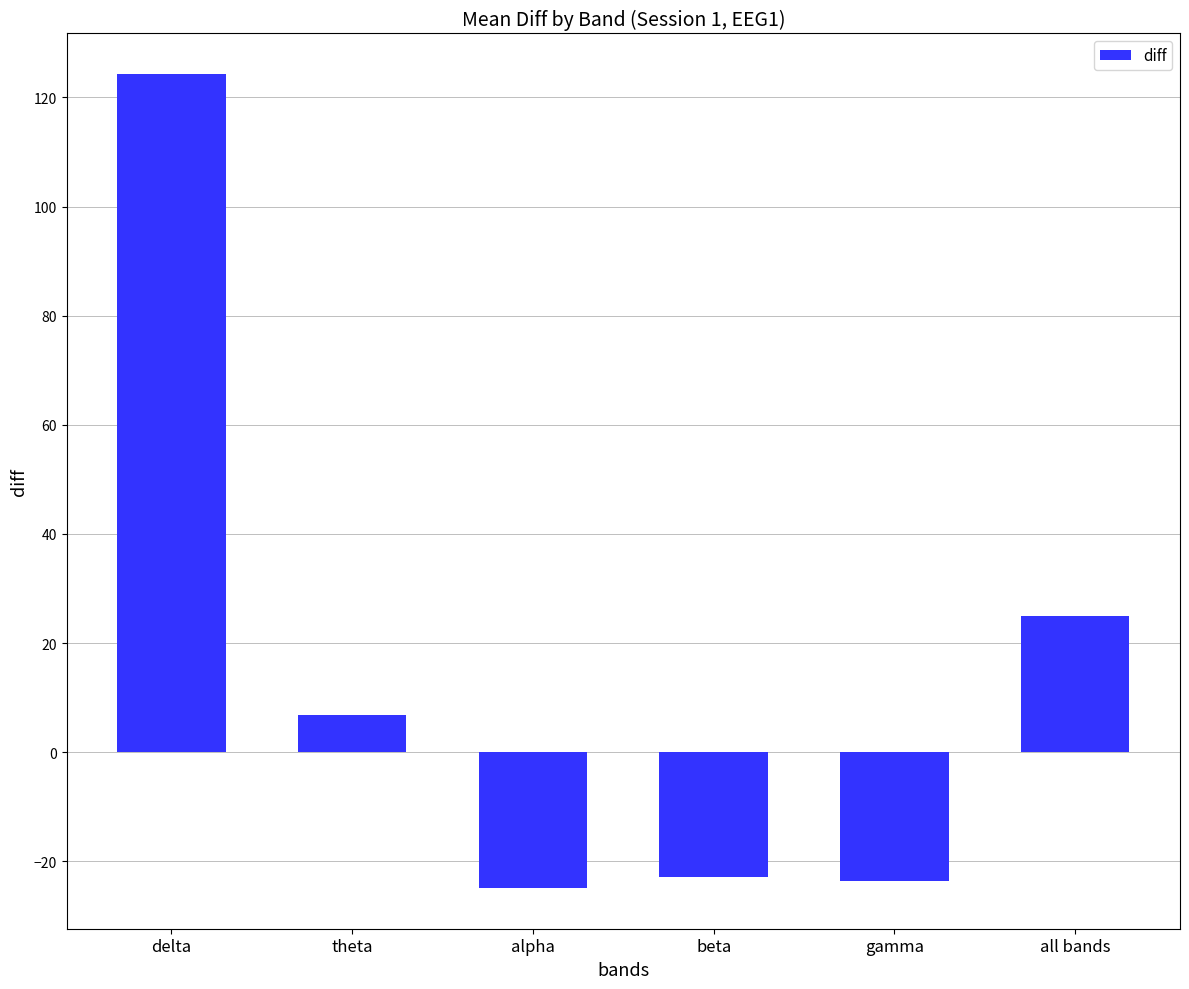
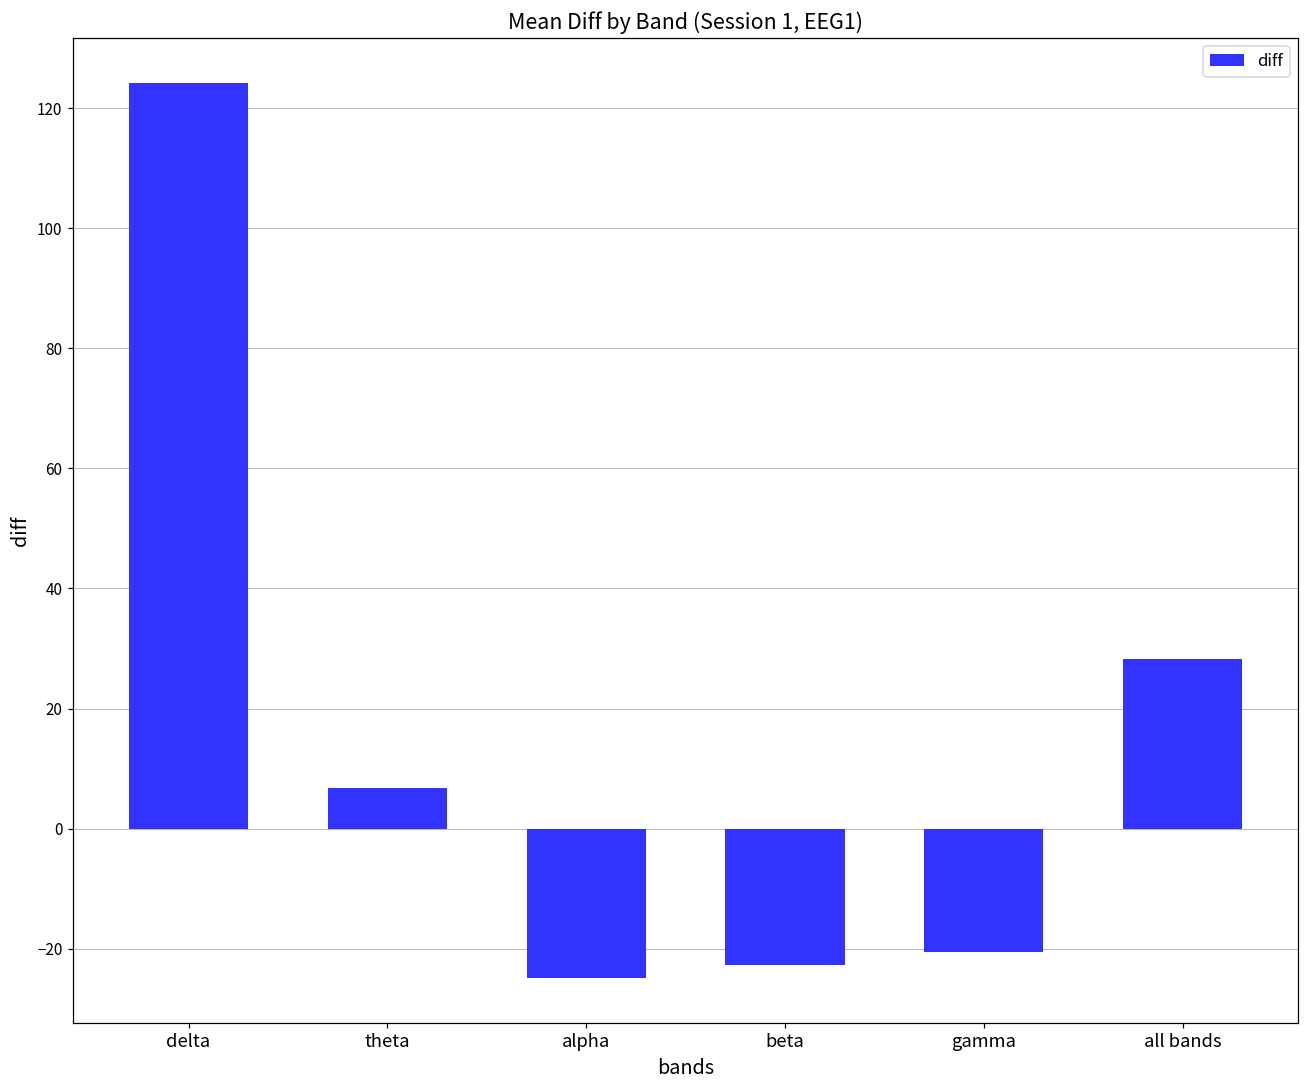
gamma: -24 -> -21
all bands: 25 -> 28
